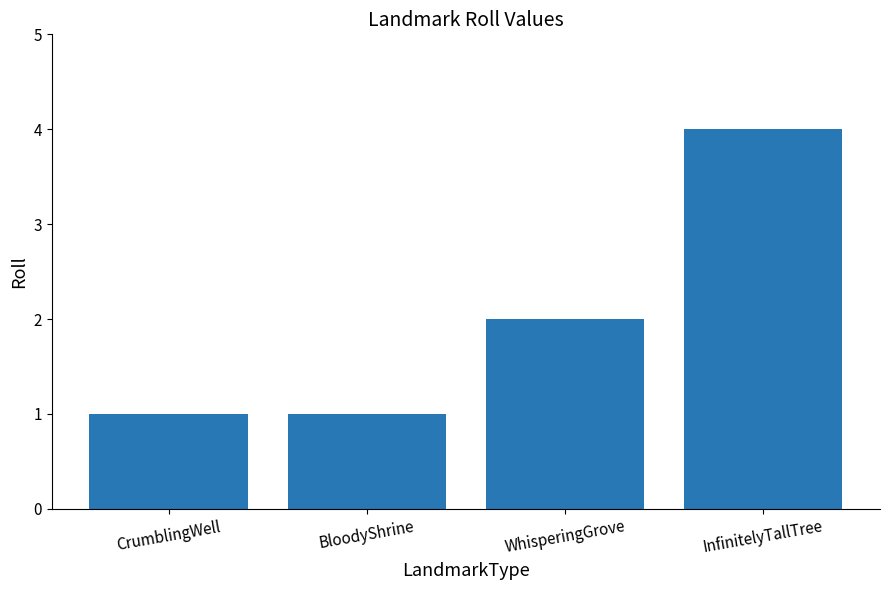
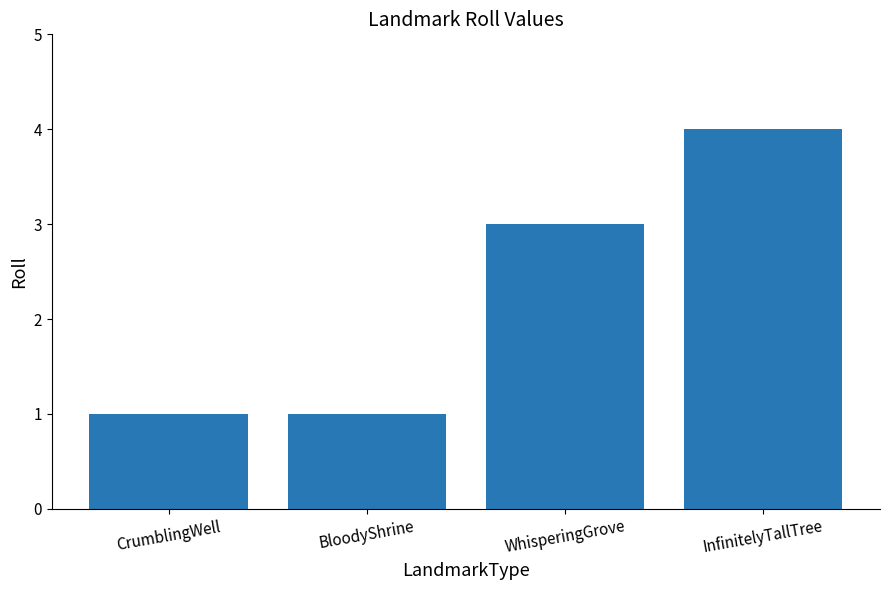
WhisperingGrove: 2 -> 3
